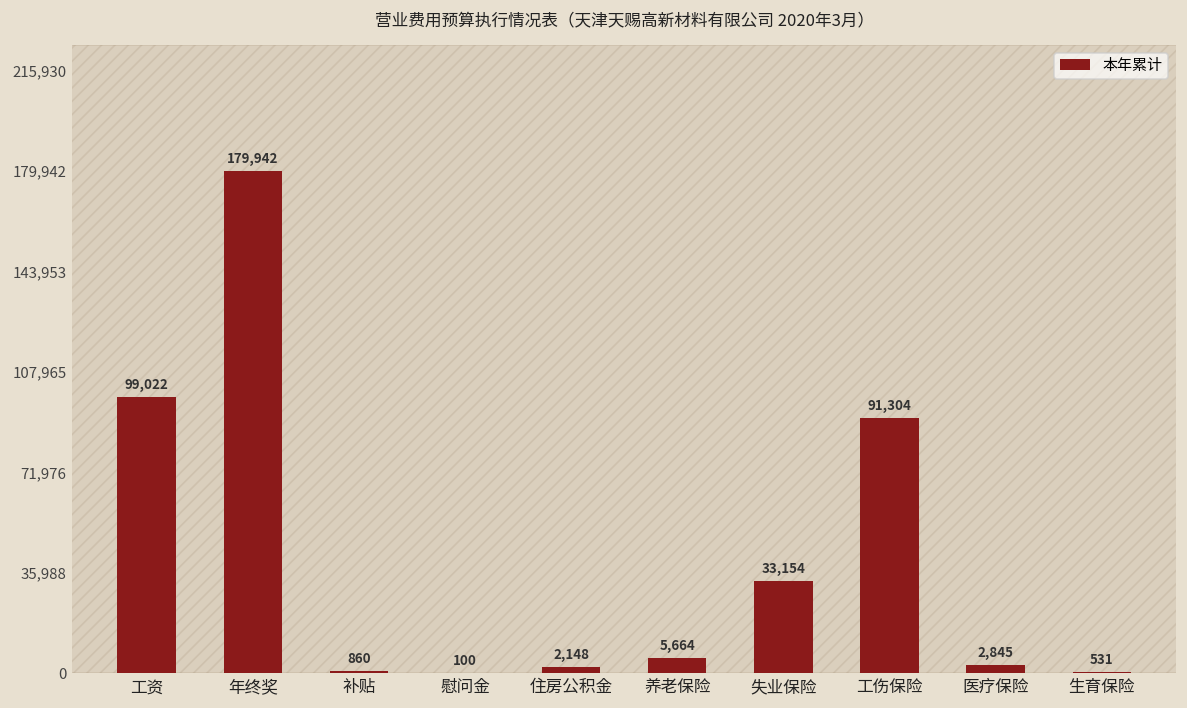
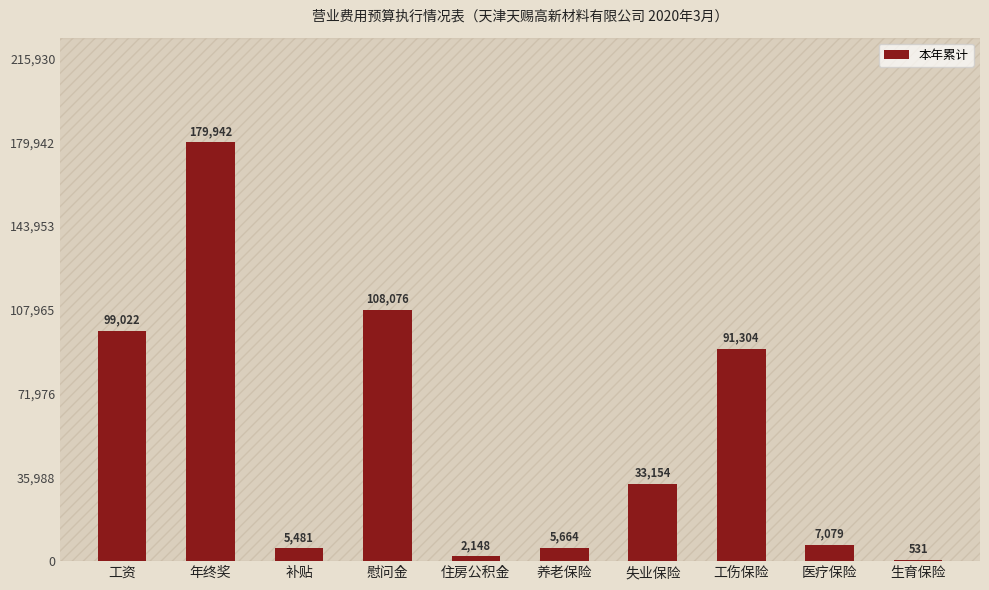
本年累计, 补贴: 860 -> 5,481
本年累计, 慰问金: 100 -> 108,076
本年累计, 医疗保险: 2,845 -> 7,079
